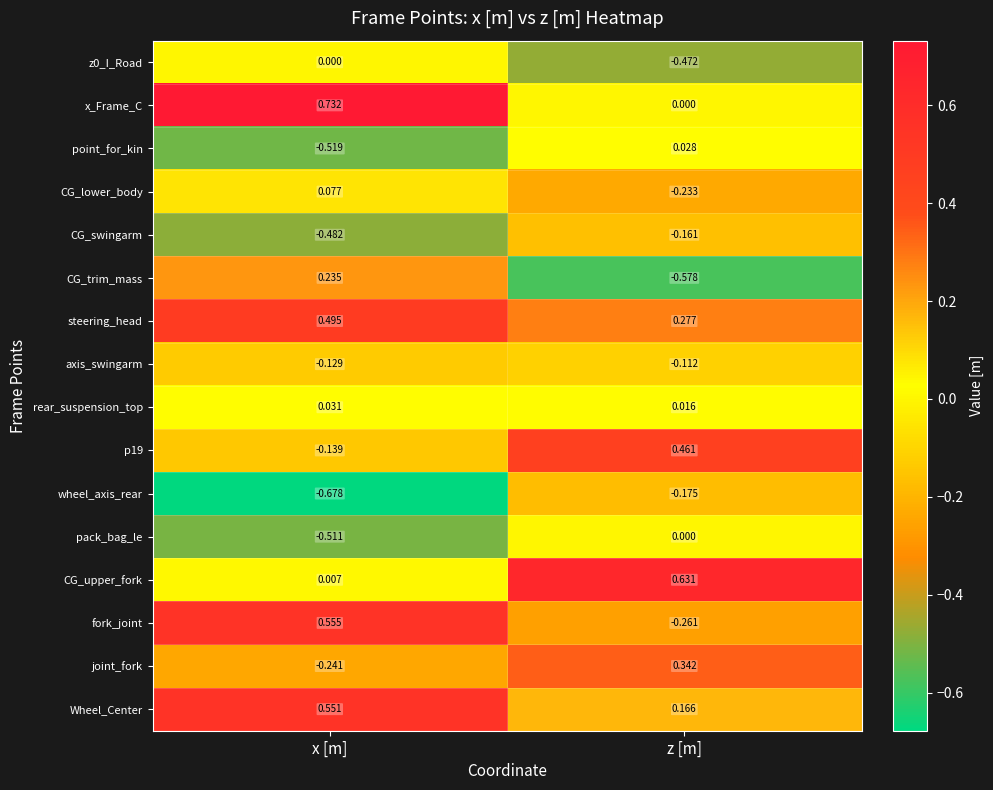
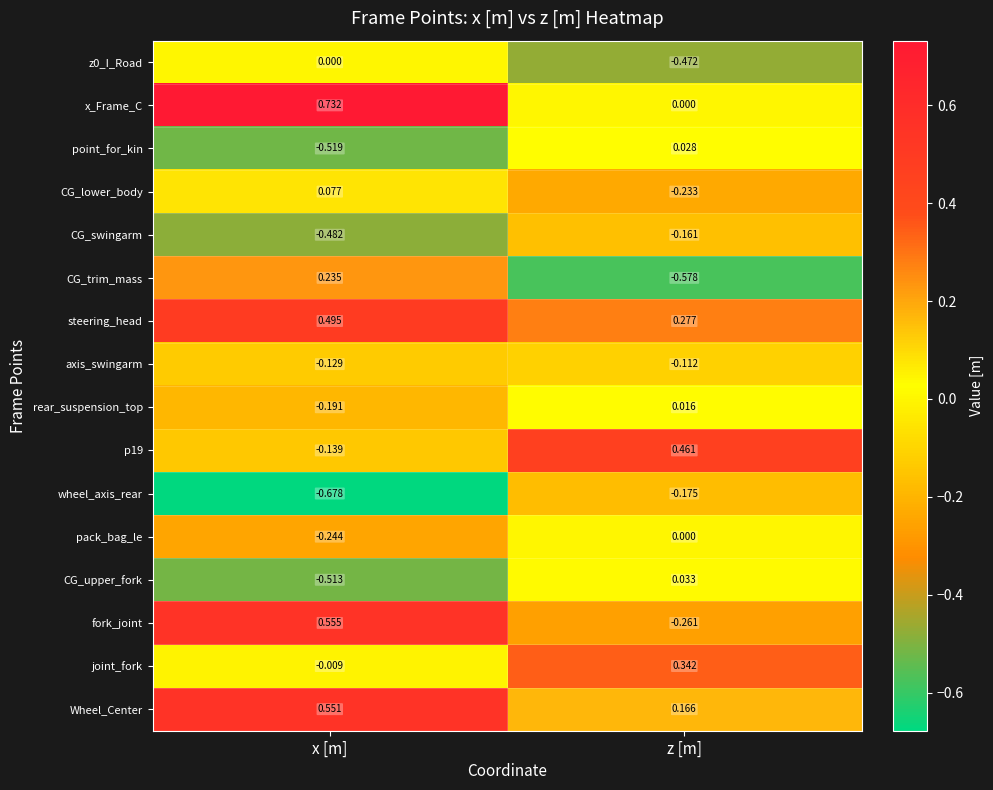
rear_suspension_top, x [m]: 0.031 -> -0.191
pack_bag_le, x [m]: -0.511 -> -0.244
CG_upper_fork, x [m]: 0.007 -> -0.513
CG_upper_fork, z [m]: 0.631 -> 0.033
joint_fork, x [m]: -0.241 -> -0.009
